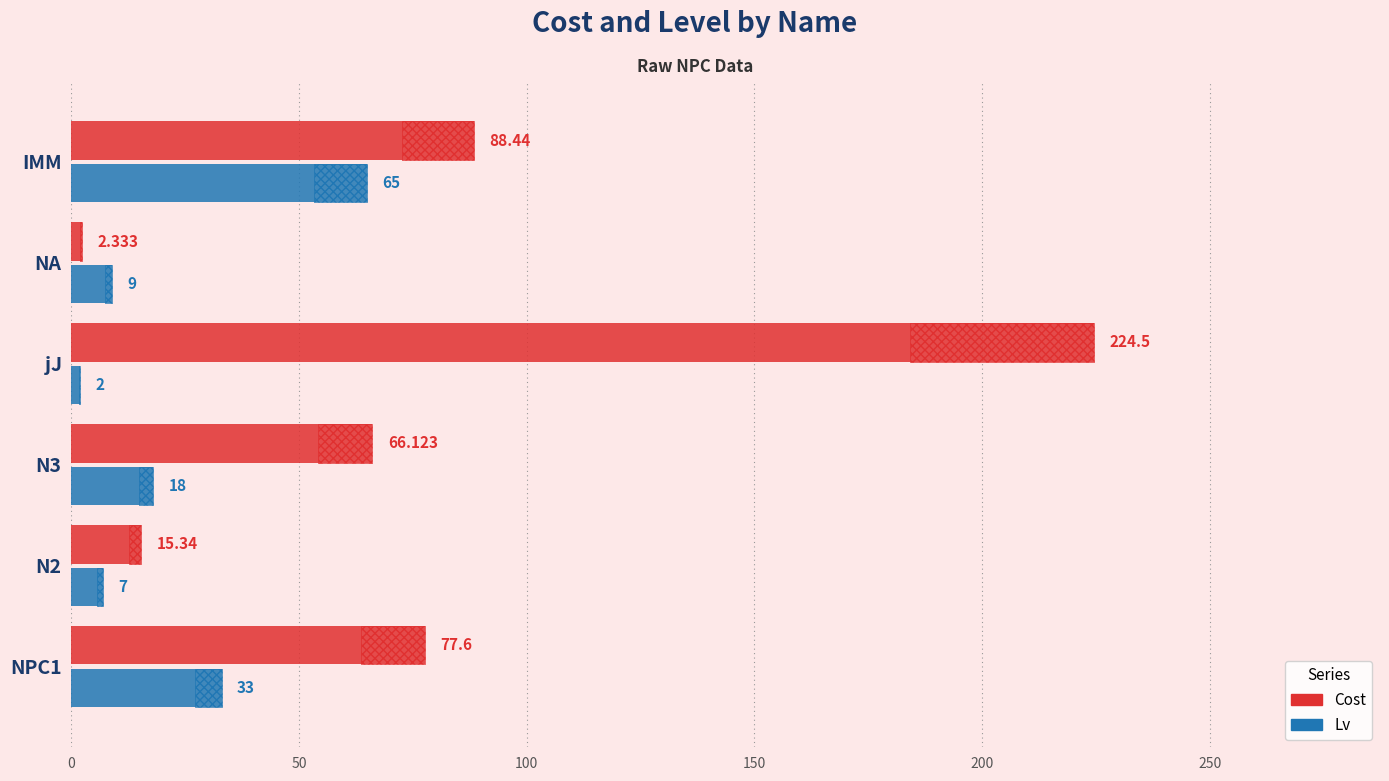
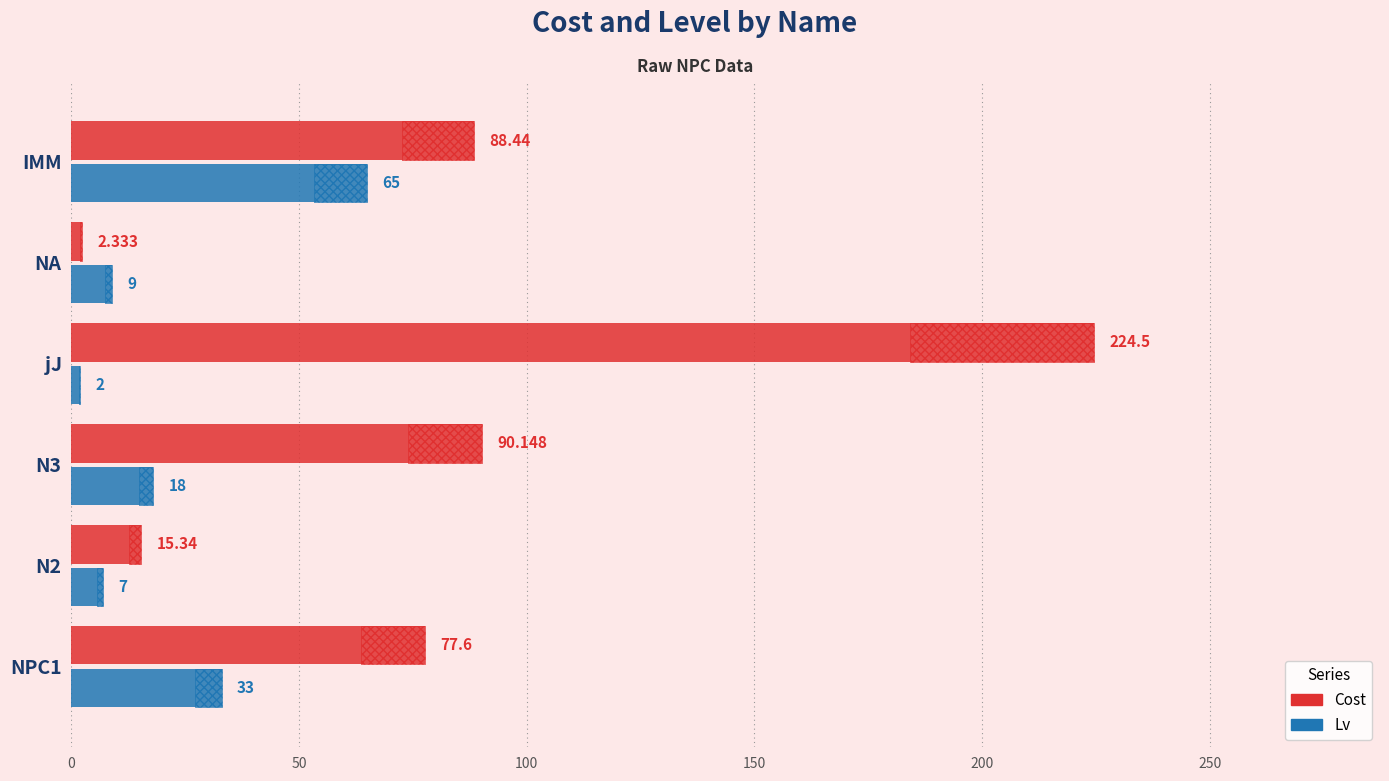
Cost, N3: 66.123 -> 90.148
